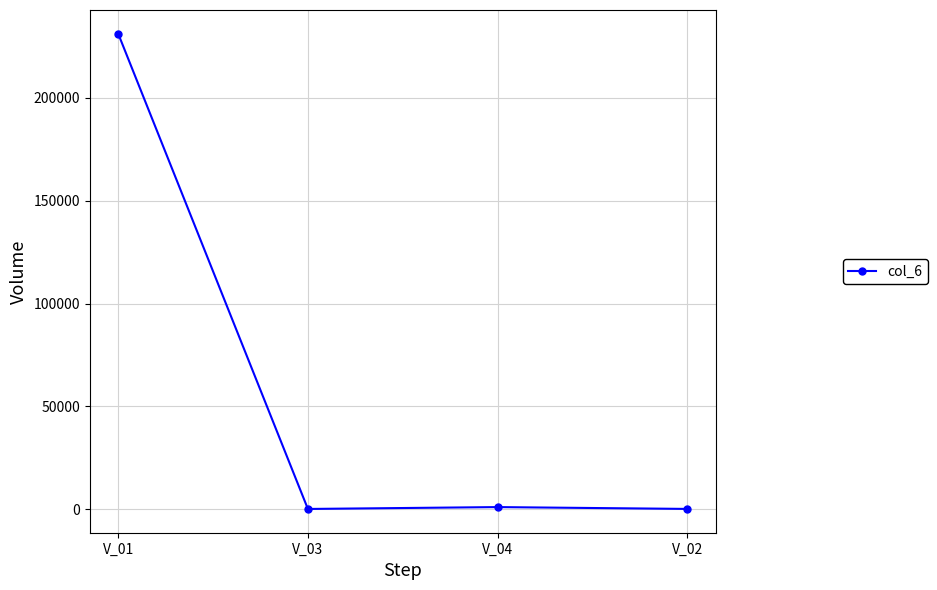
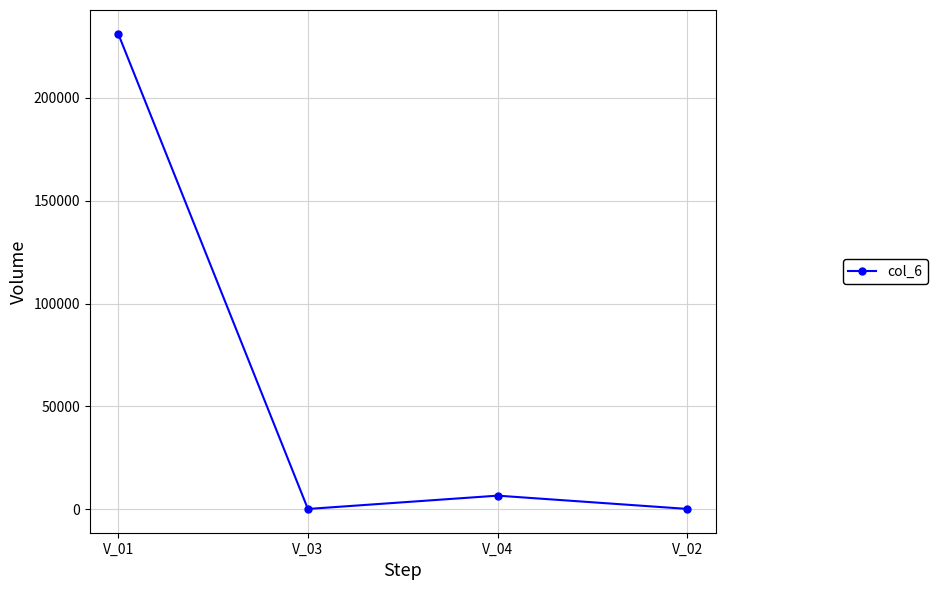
V_04: 1000 -> 7000
